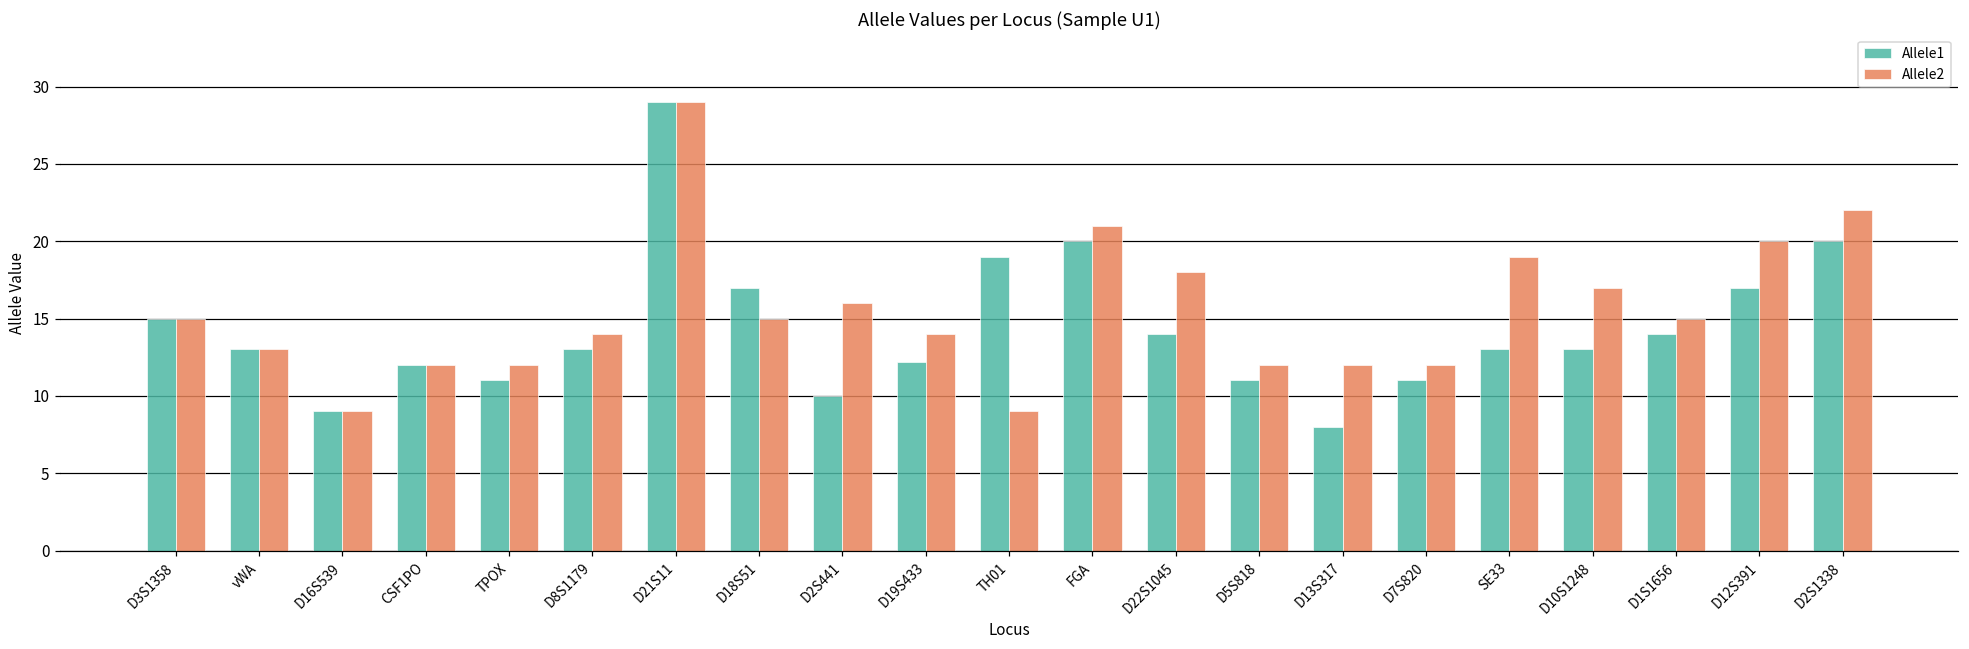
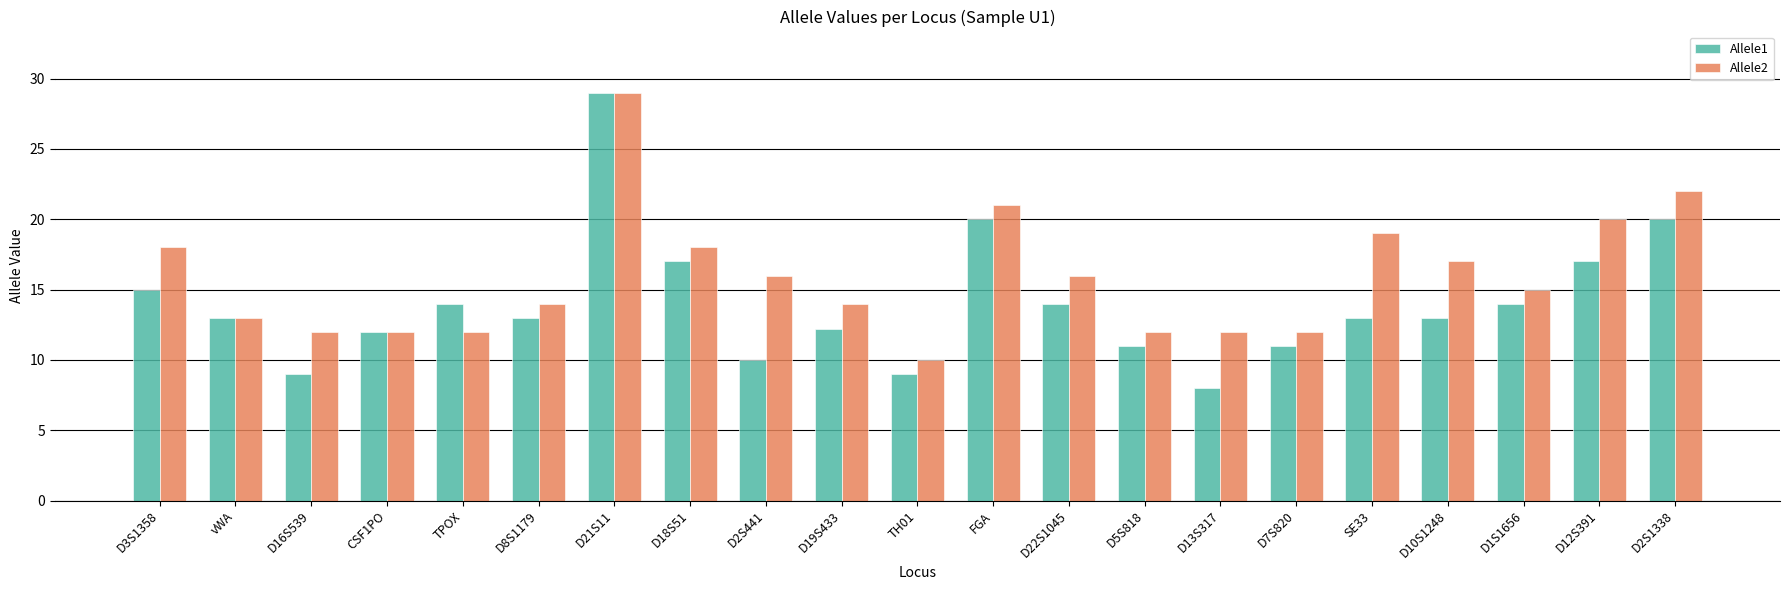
Allele2, D3S1358: 15 -> 18
Allele2, D16S539: 9 -> 12
Allele1, TPOX: 11 -> 14
Allele2, D18S51: 15 -> 18
Allele1, TH01: 19 -> 9
Allele2, TH01: 9 -> 10
Allele2, D22S1045: 18 -> 16
